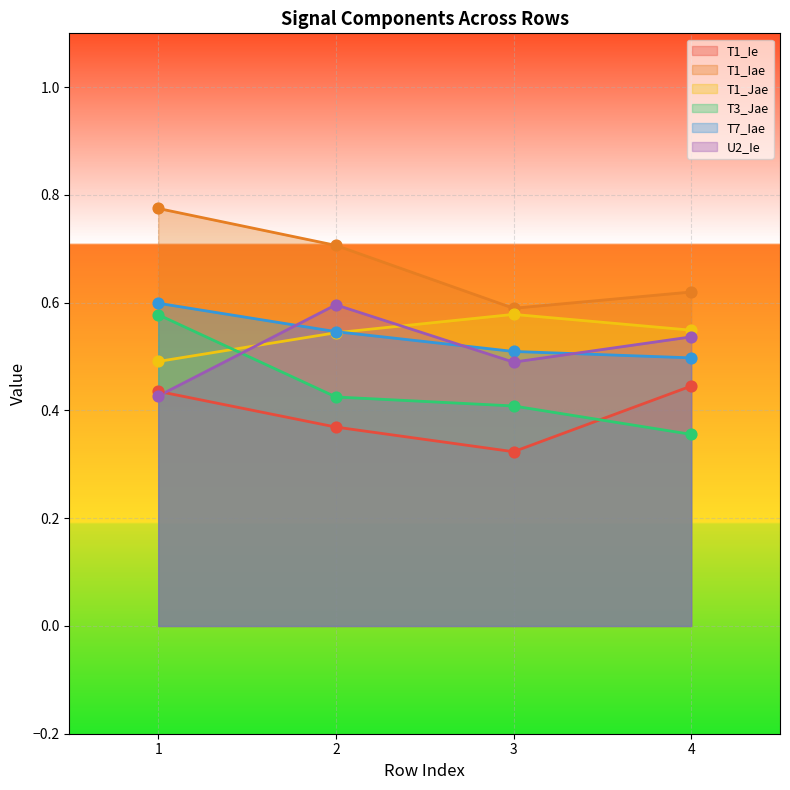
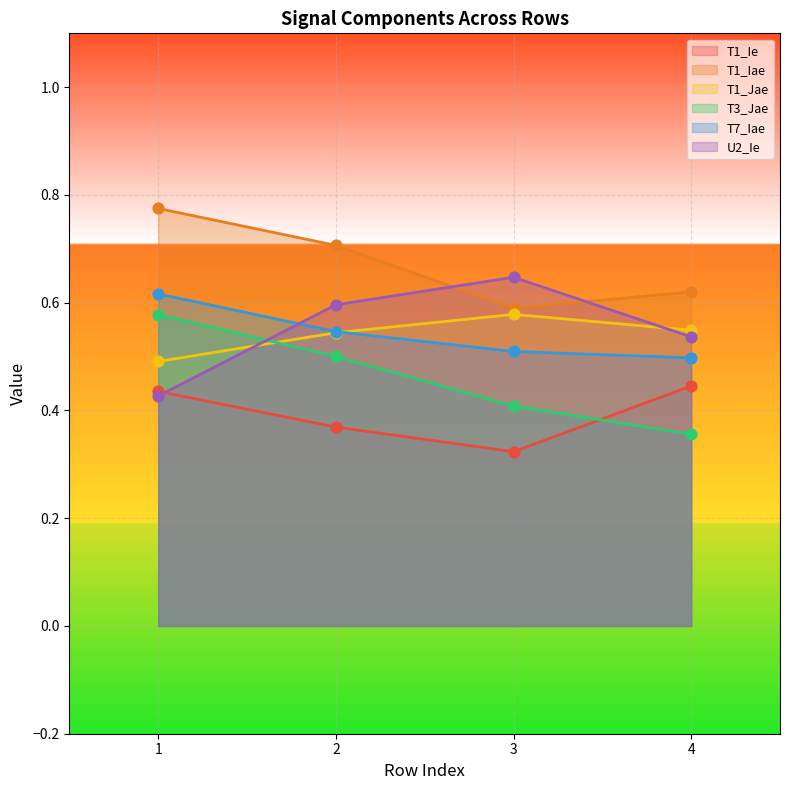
T7_Iae, 1: 0.60 -> 0.62
T3_Jae, 2: 0.43 -> 0.50
U2_Ie, 3: 0.49 -> 0.65
